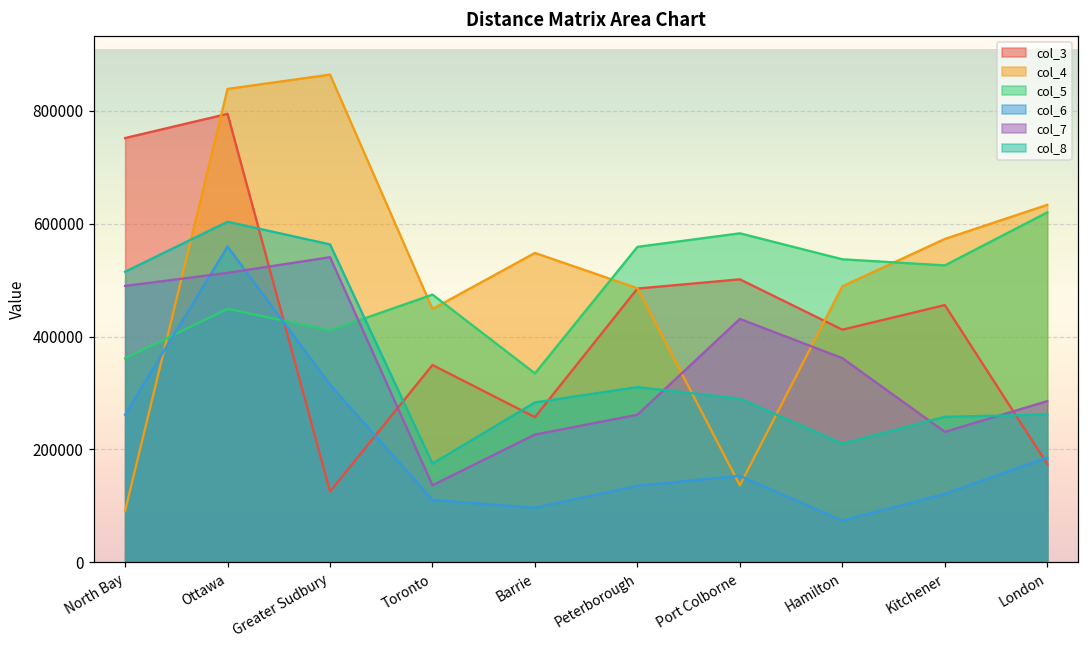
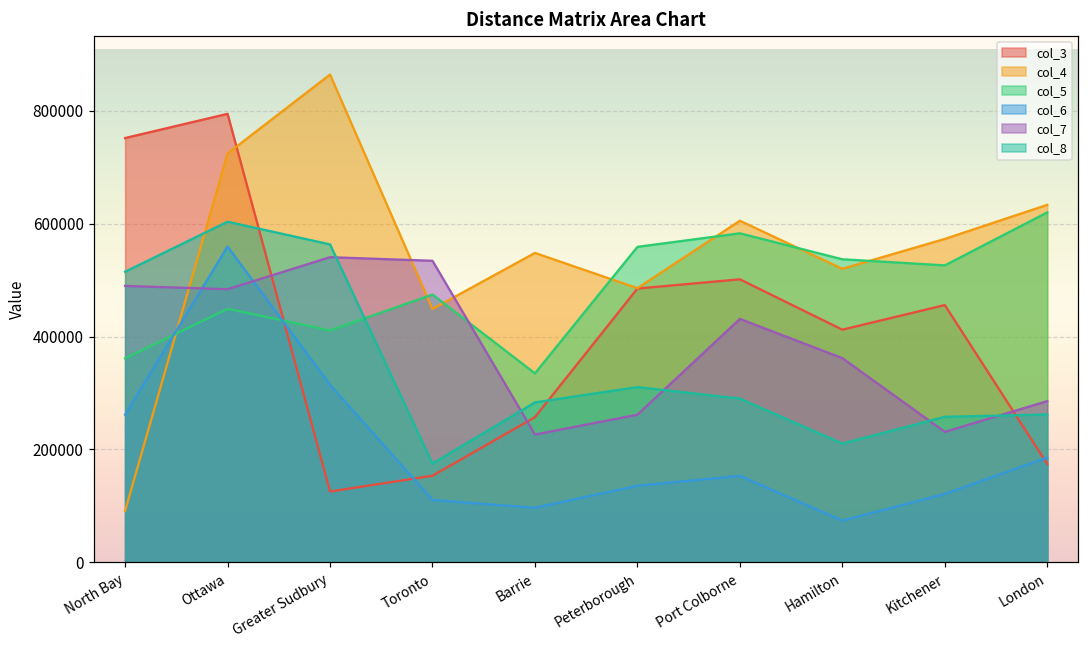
col_4, Ottawa: 840000 -> 720000
col_7, Ottawa: 510000 -> 480000
col_3, Toronto: 350000 -> 150000
col_7, Toronto: 140000 -> 530000
col_4, Port Colborne: 140000 -> 610000
col_4, Hamilton: 490000 -> 520000
